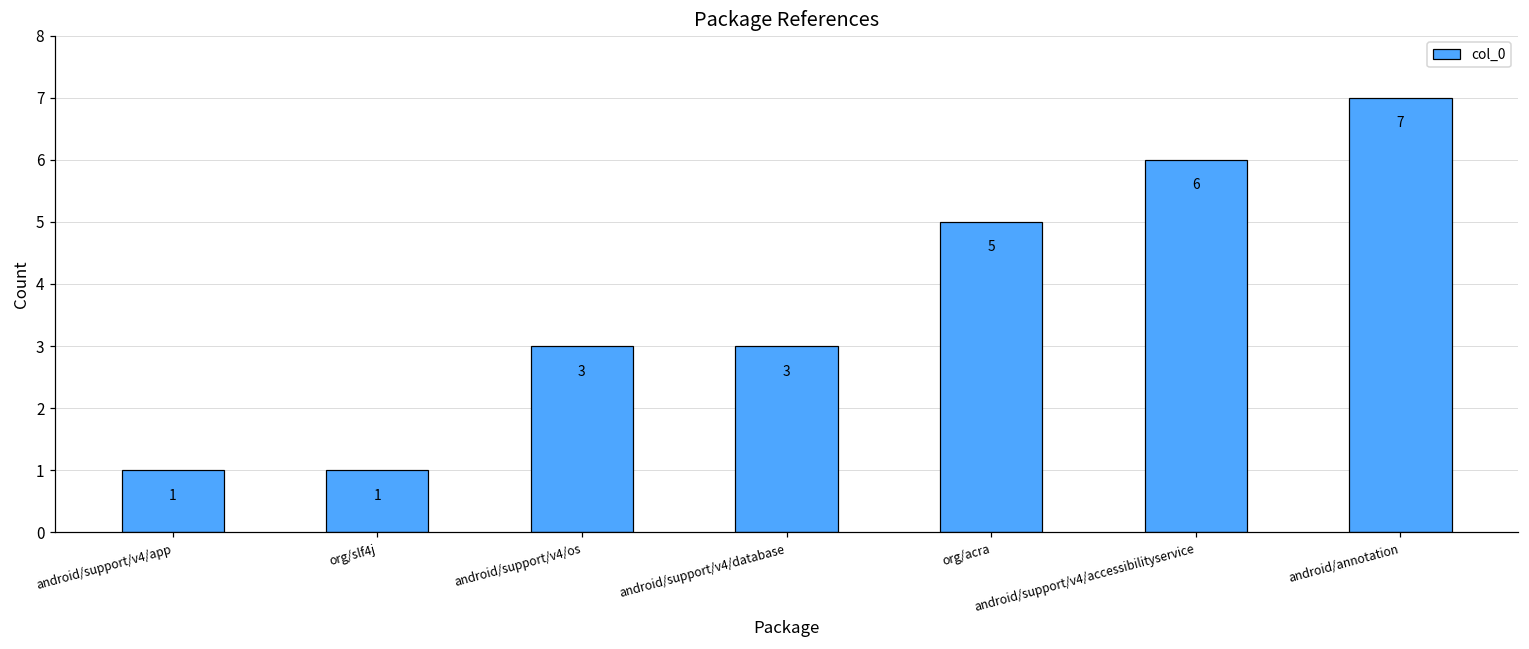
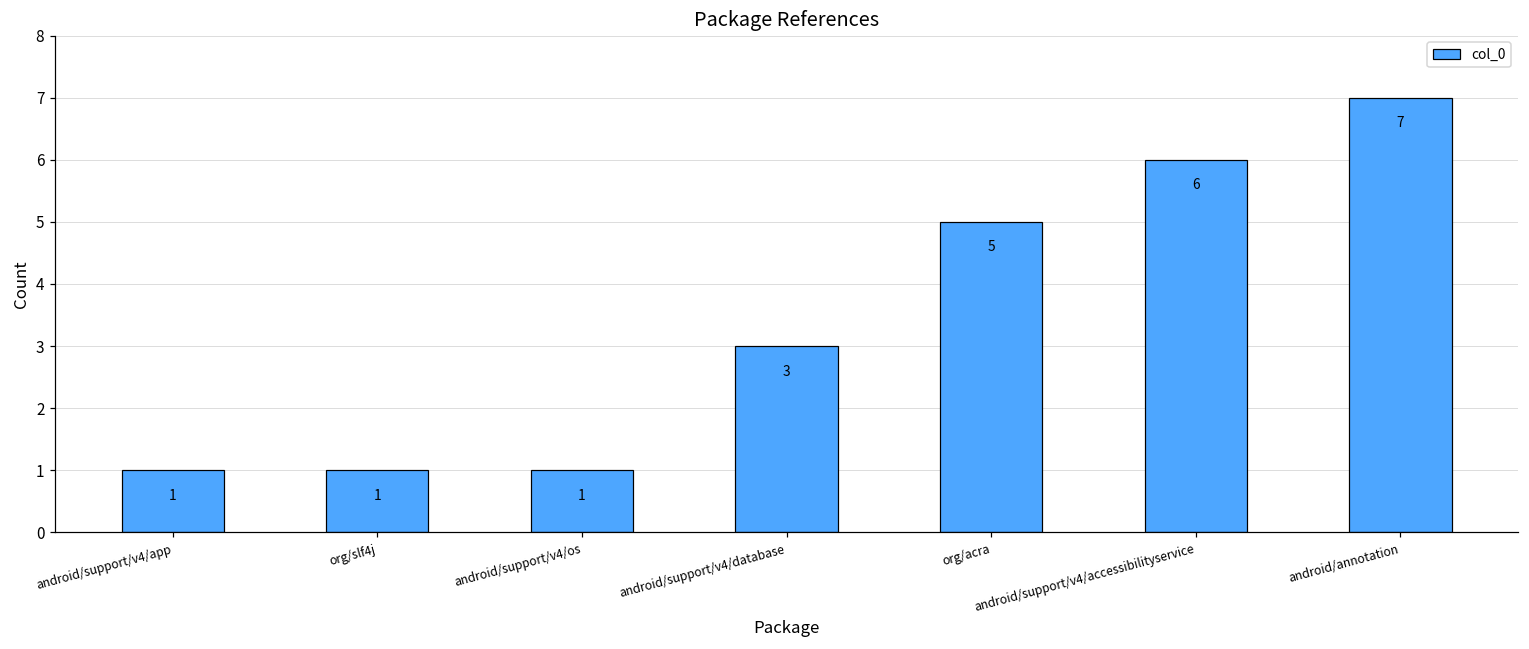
android/support/v4/os: 3 -> 1
